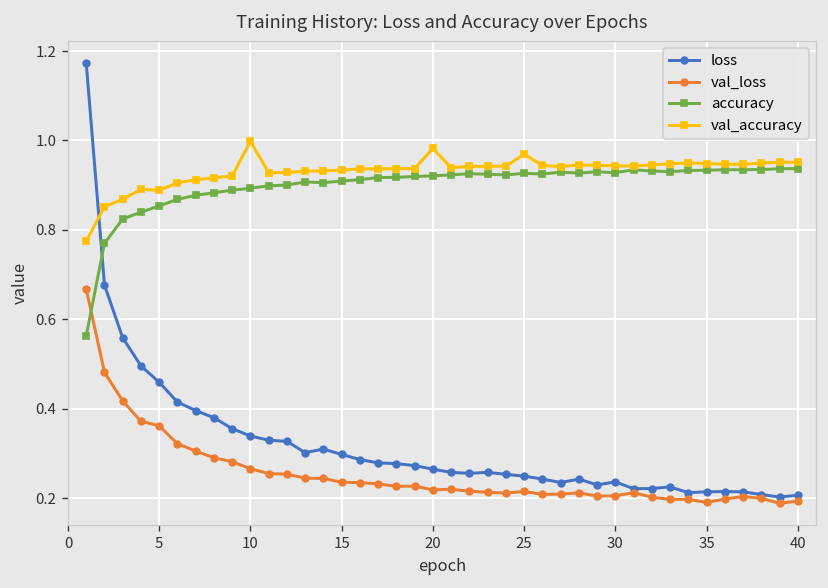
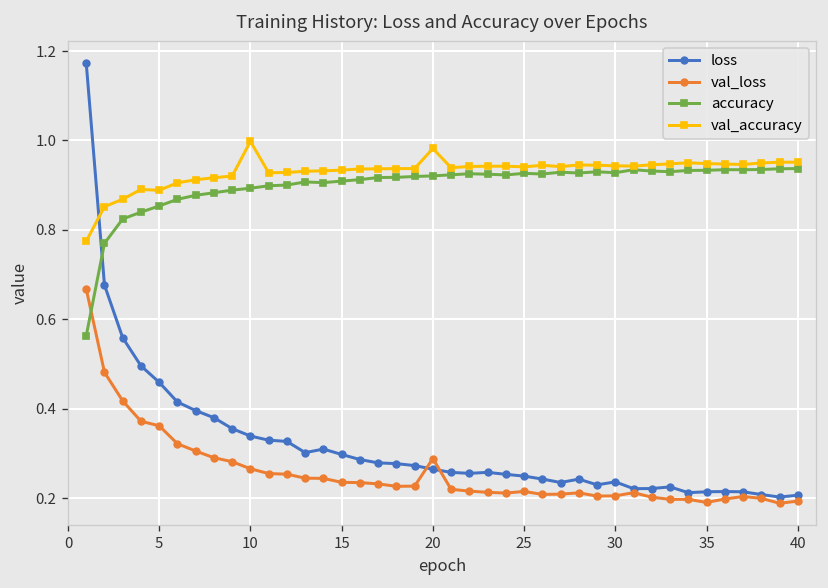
val_loss, 20: 0.22 -> 0.29
val_accuracy, 25: 0.97 -> 0.94
